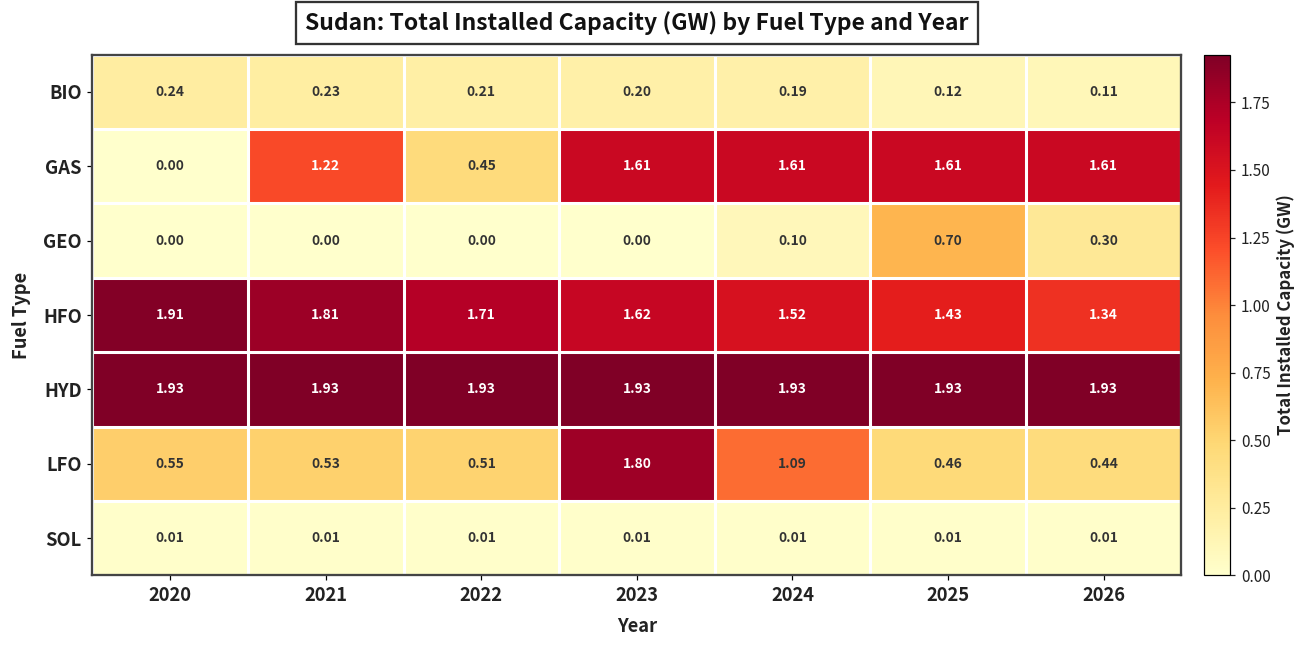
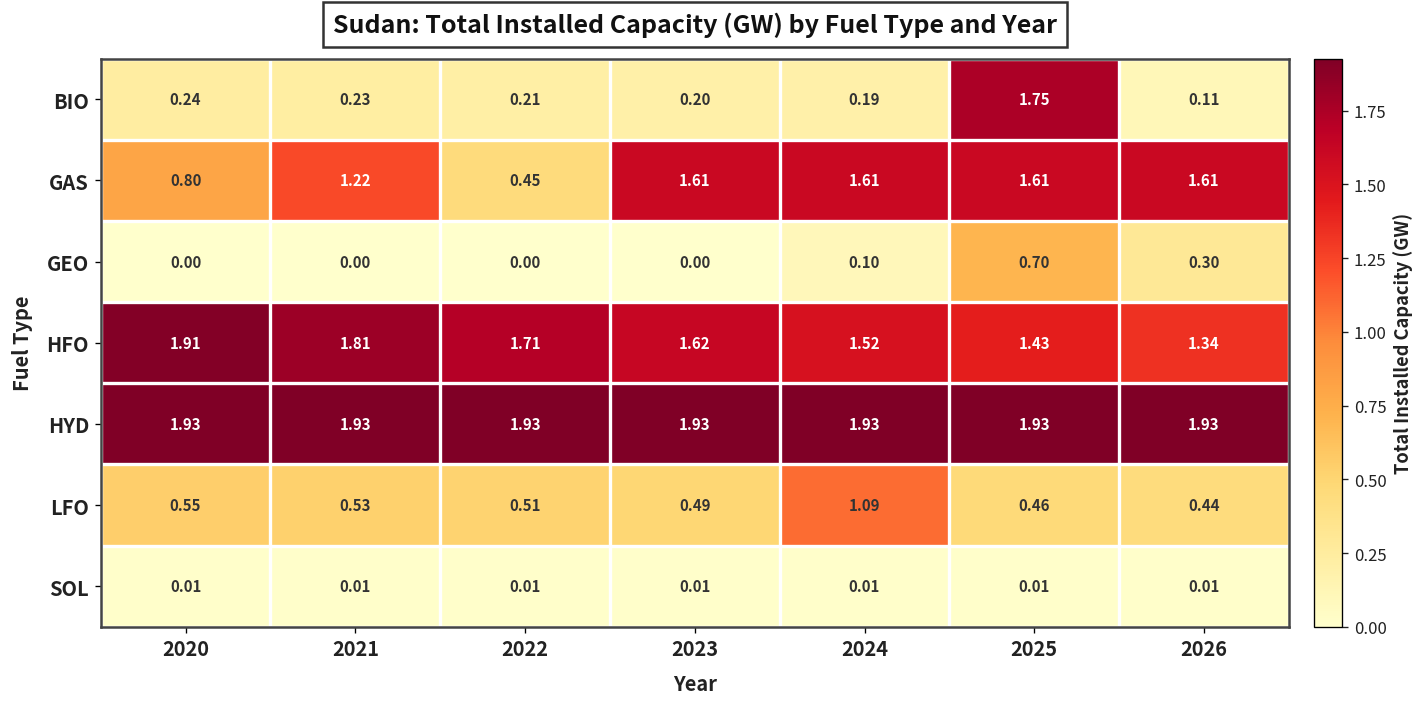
BIO, 2025: 0.12 -> 1.75
GAS, 2020: 0.00 -> 0.80
LFO, 2023: 1.80 -> 0.49
